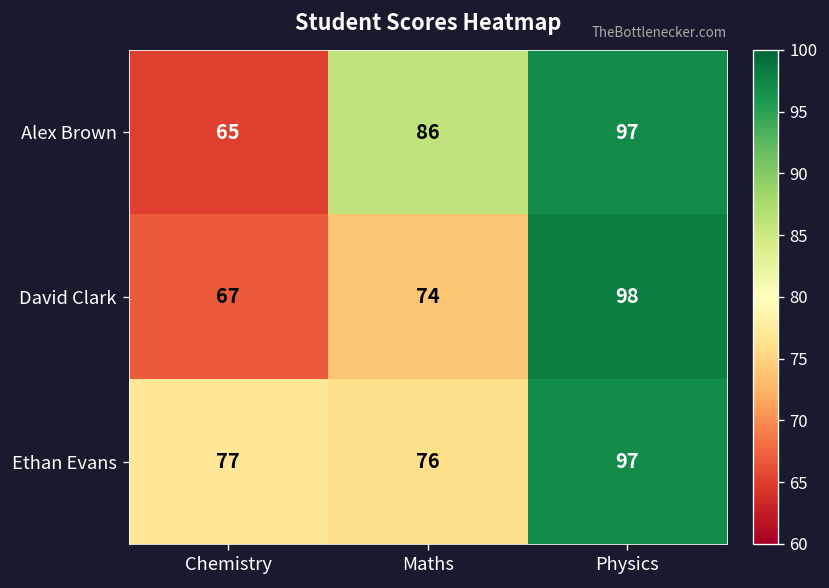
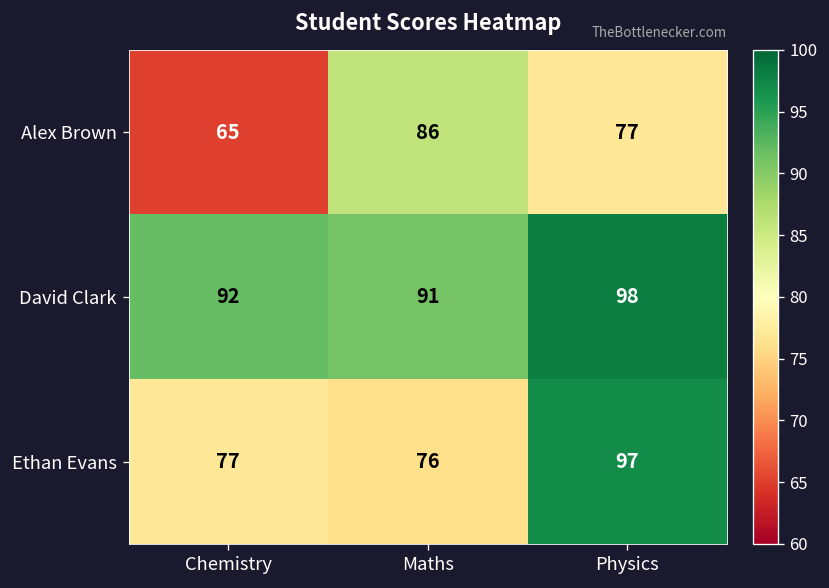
Alex Brown, Physics: 97 -> 77
David Clark, Chemistry: 67 -> 92
David Clark, Maths: 74 -> 91
